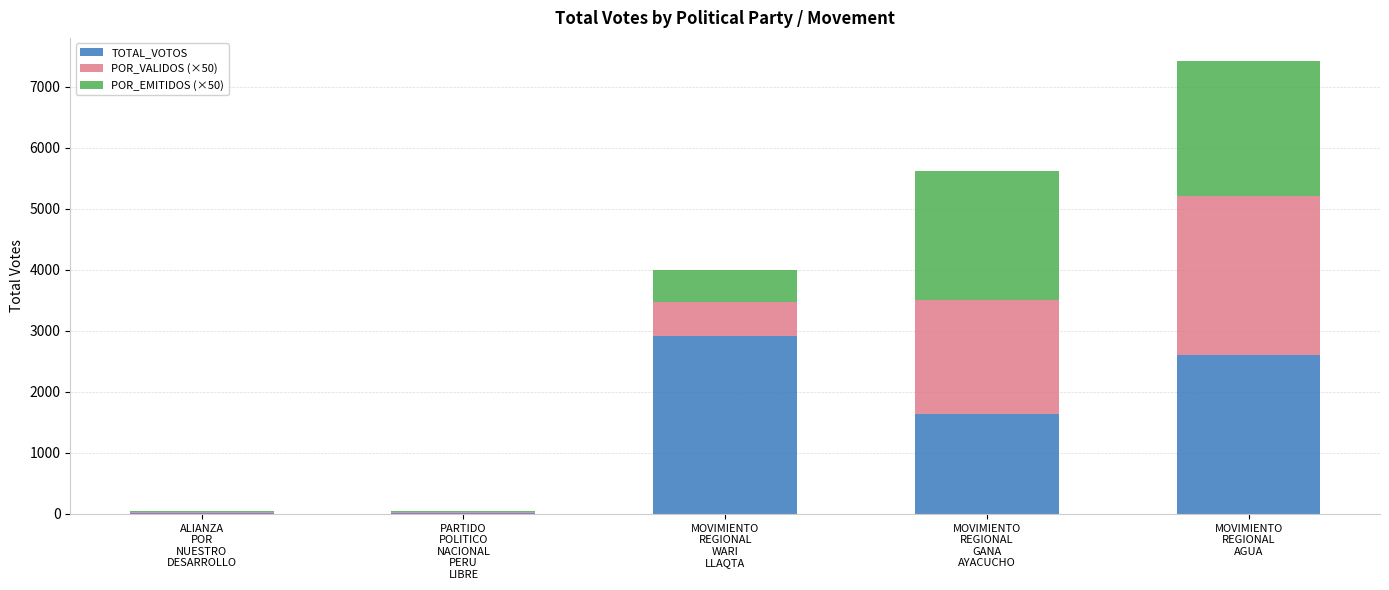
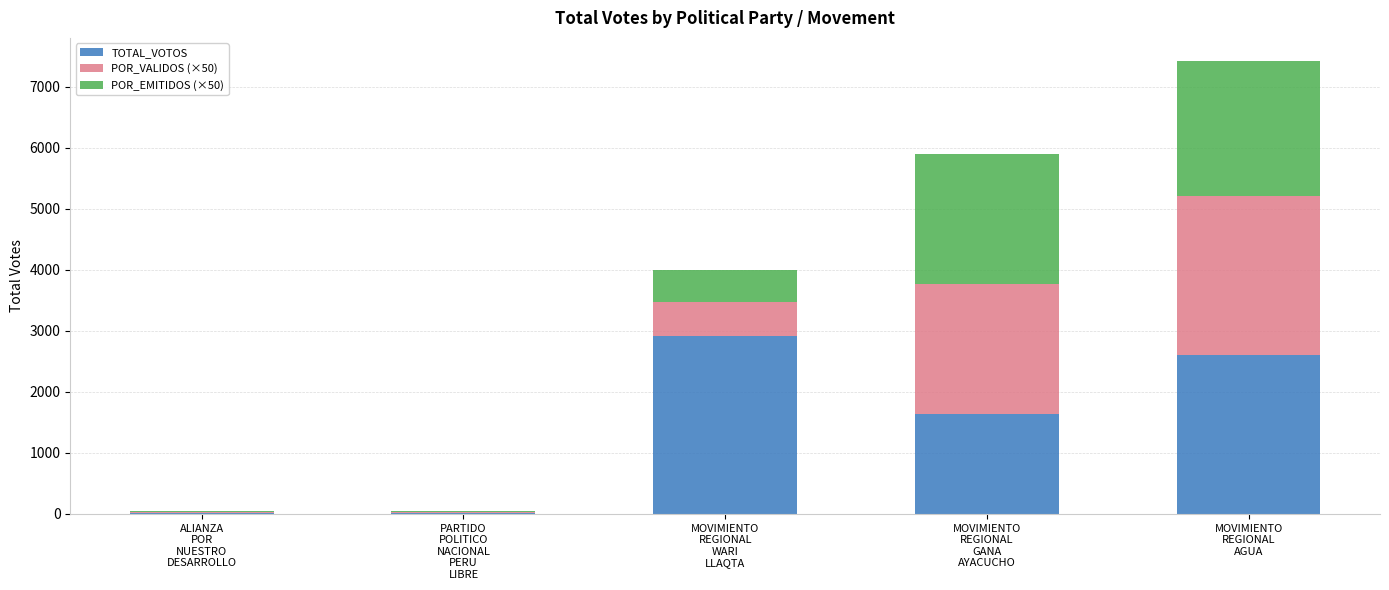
POR_VALIDOS (×50), MOVIMIENTO REGIONAL GANA AYACUCHO: 1900 -> 2100
